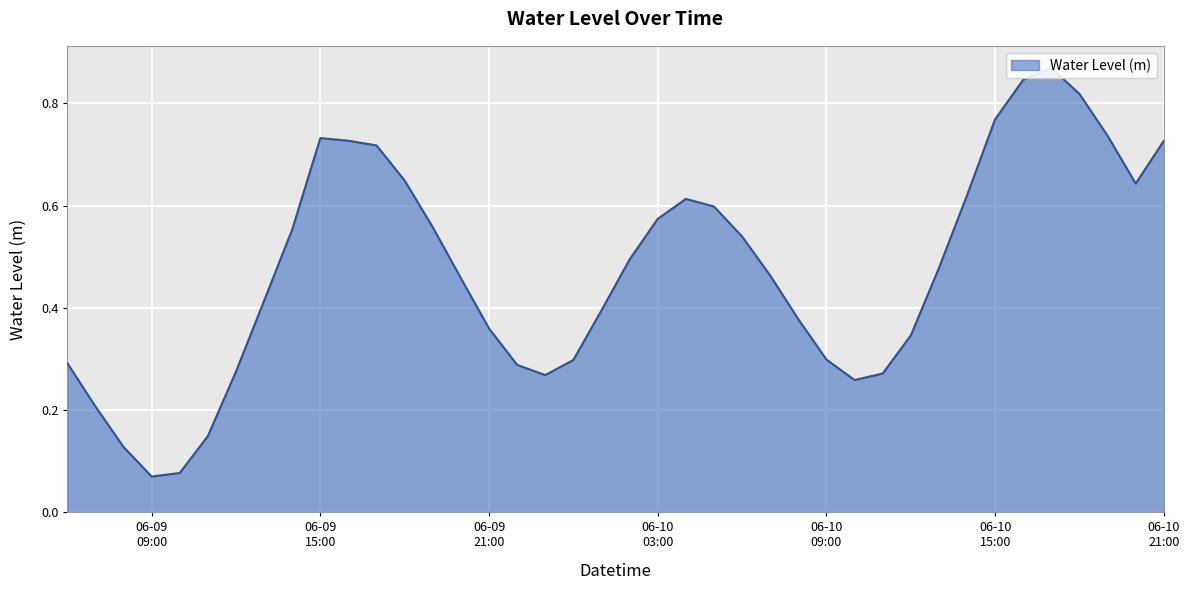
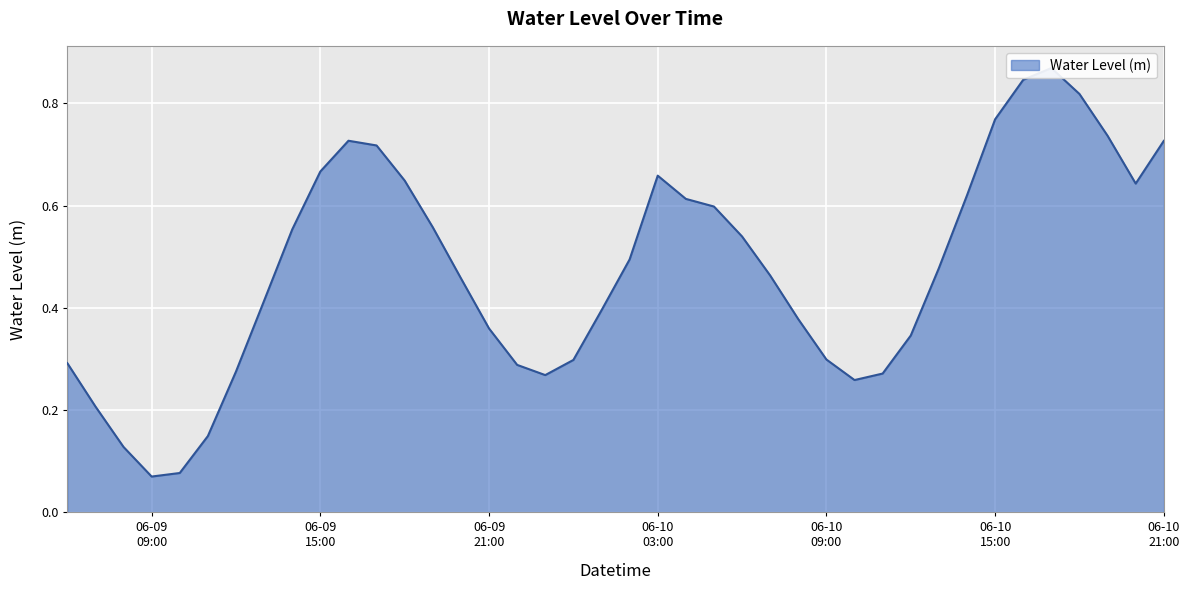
06-09 15:00: 0.73 -> 0.67
06-10 03:00: 0.57 -> 0.66
